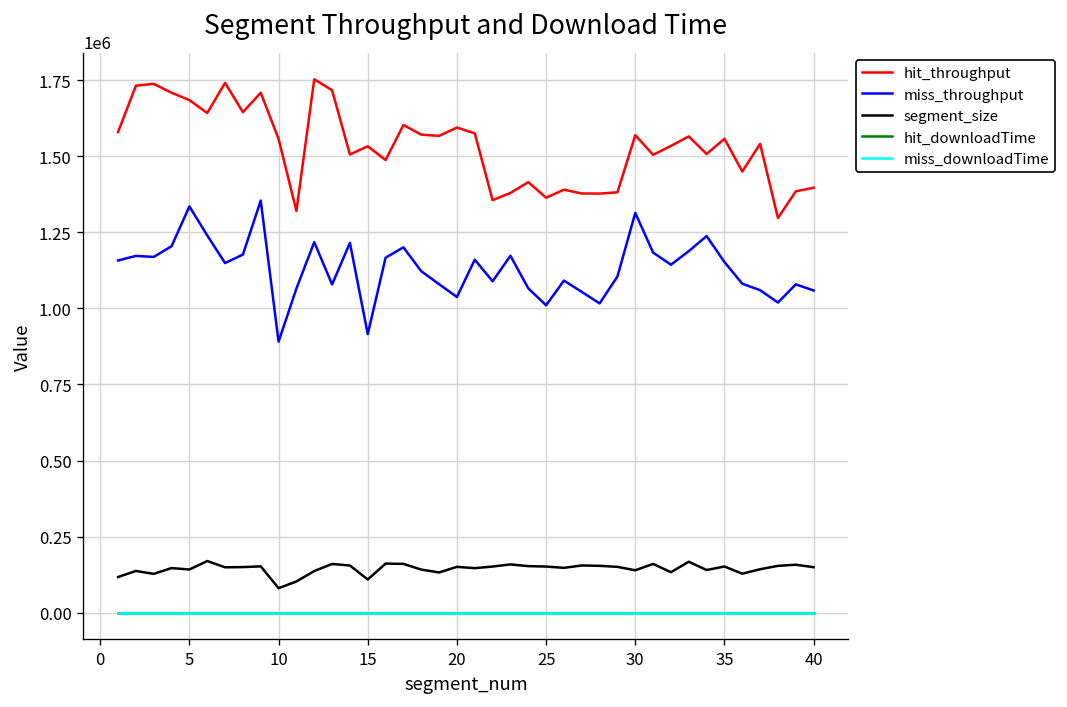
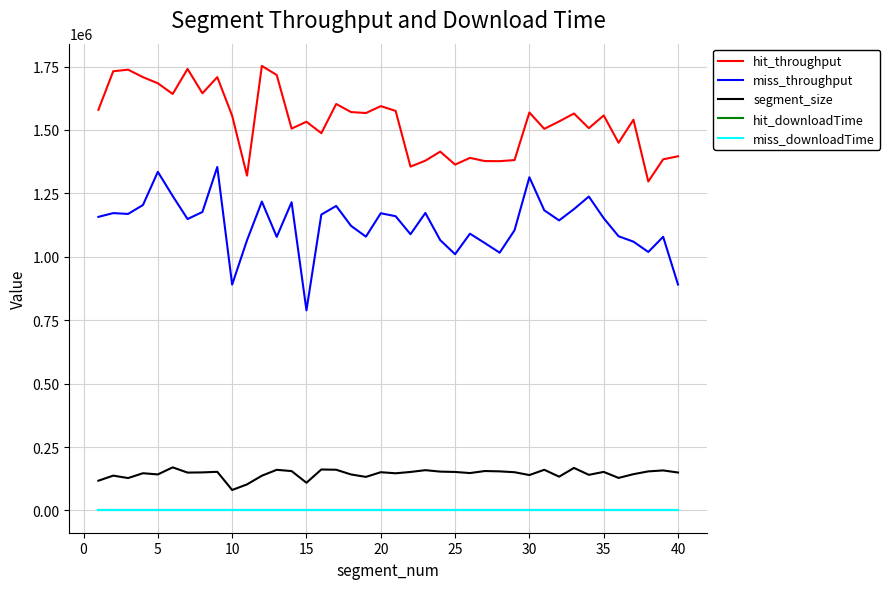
miss_throughput, 15: 920000 -> 790000
miss_throughput, 20: 1040000 -> 1170000
miss_throughput, 40: 1060000 -> 890000
